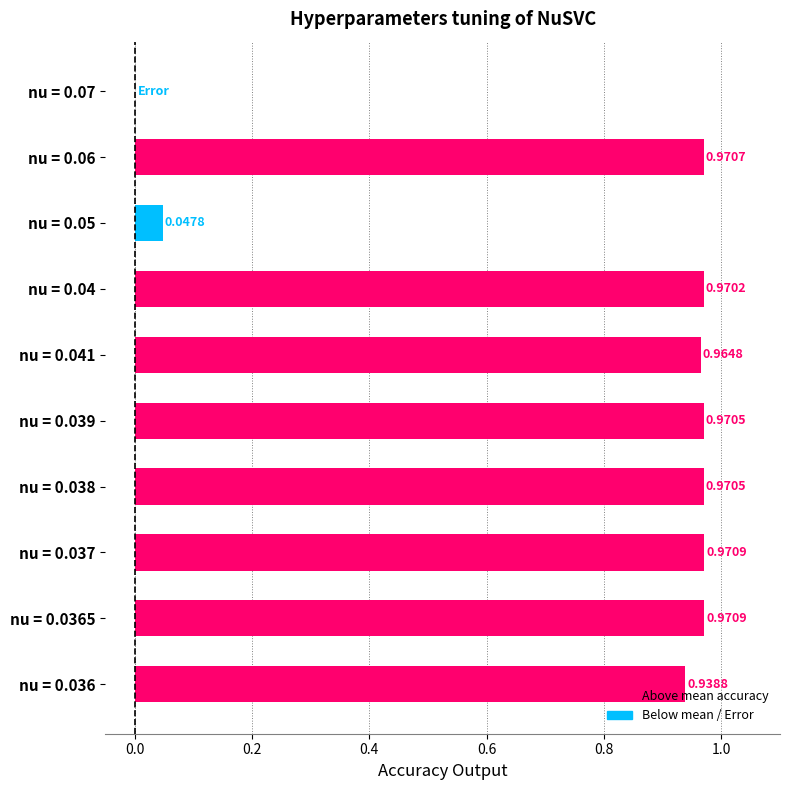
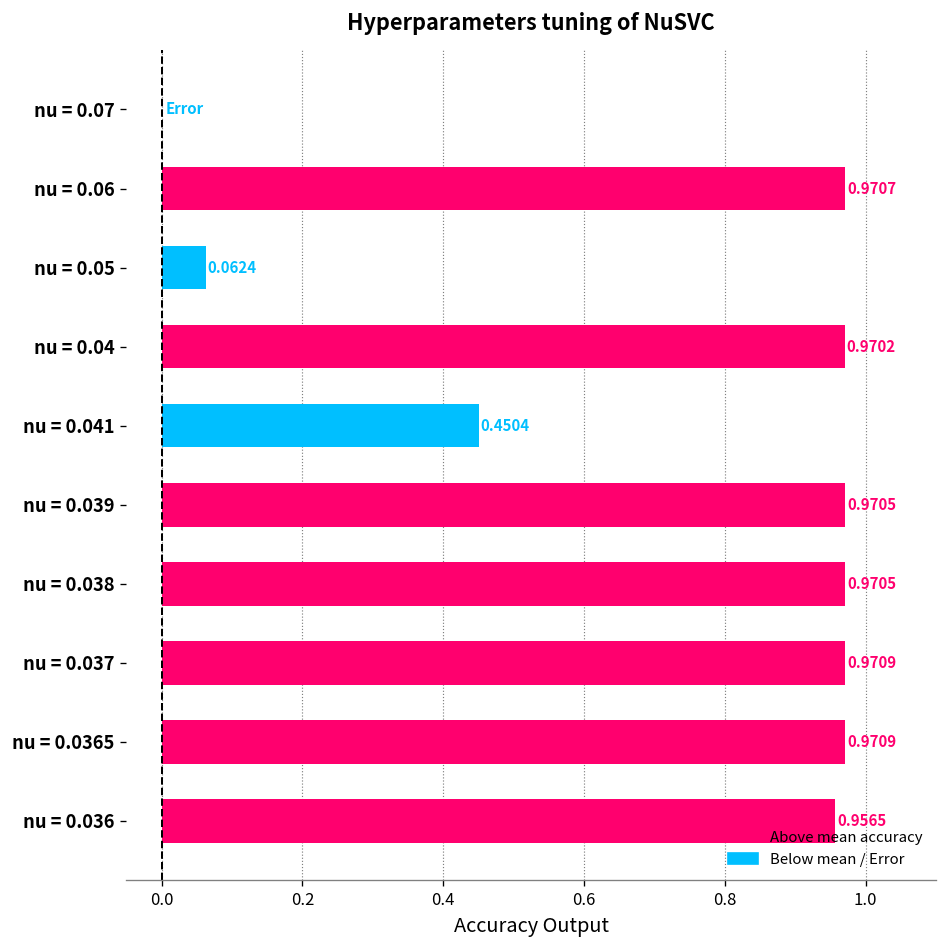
nu = 0.05: 0.0478 -> 0.0624
nu = 0.041: 0.9648 -> 0.4504
nu = 0.036: 0.9388 -> 0.9565
